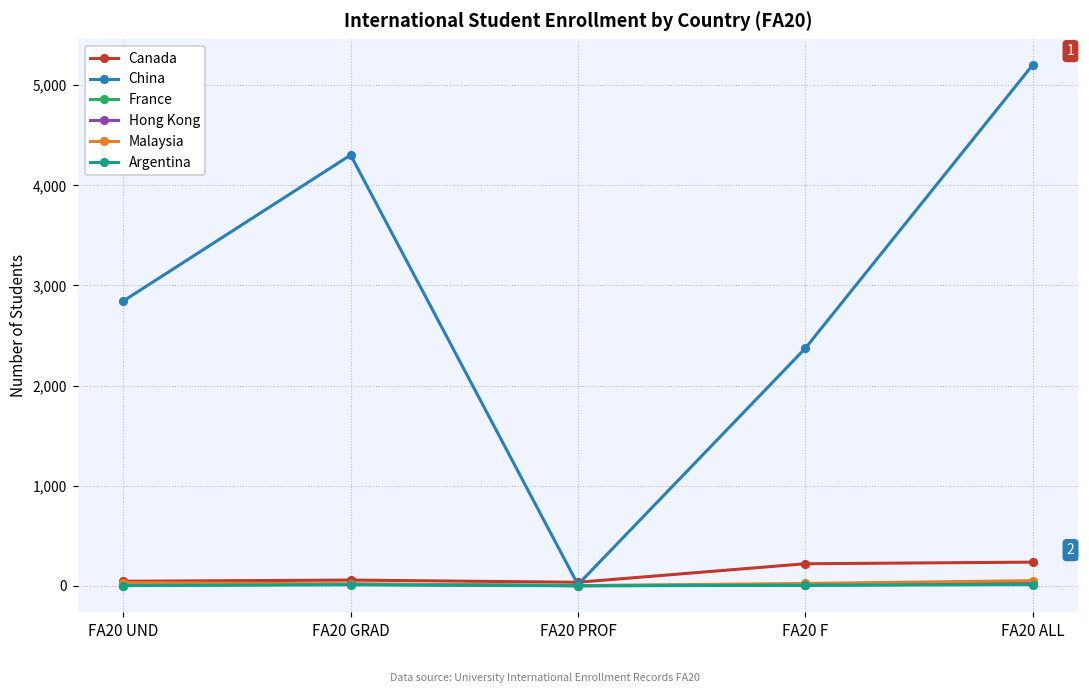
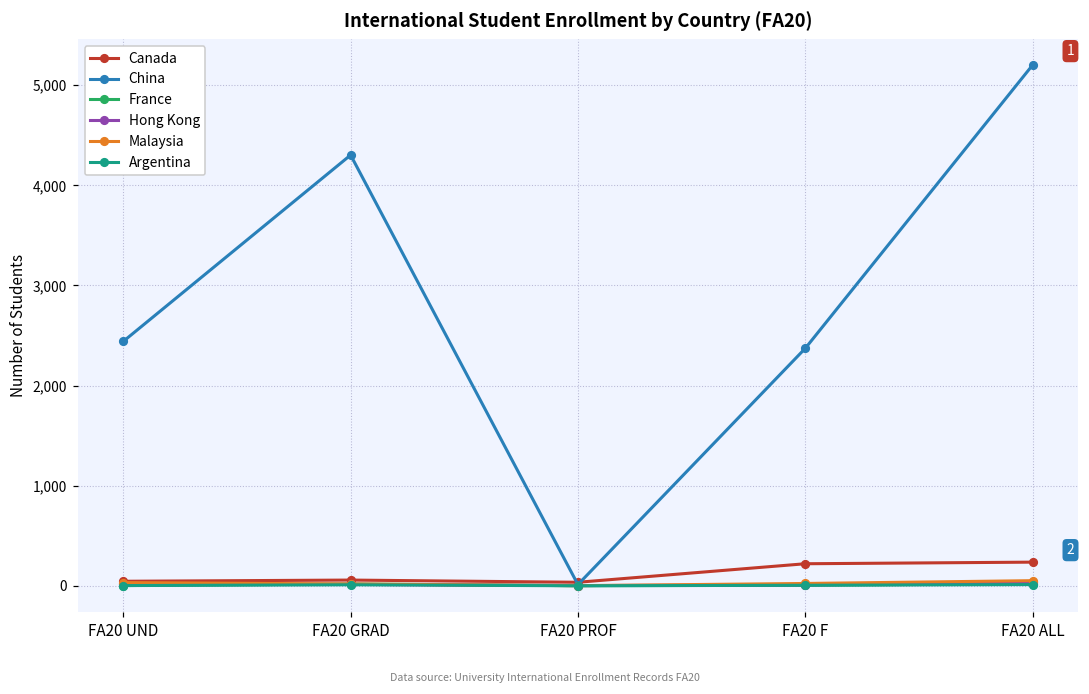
China, FA20 UND: 2,800 -> 2,400
